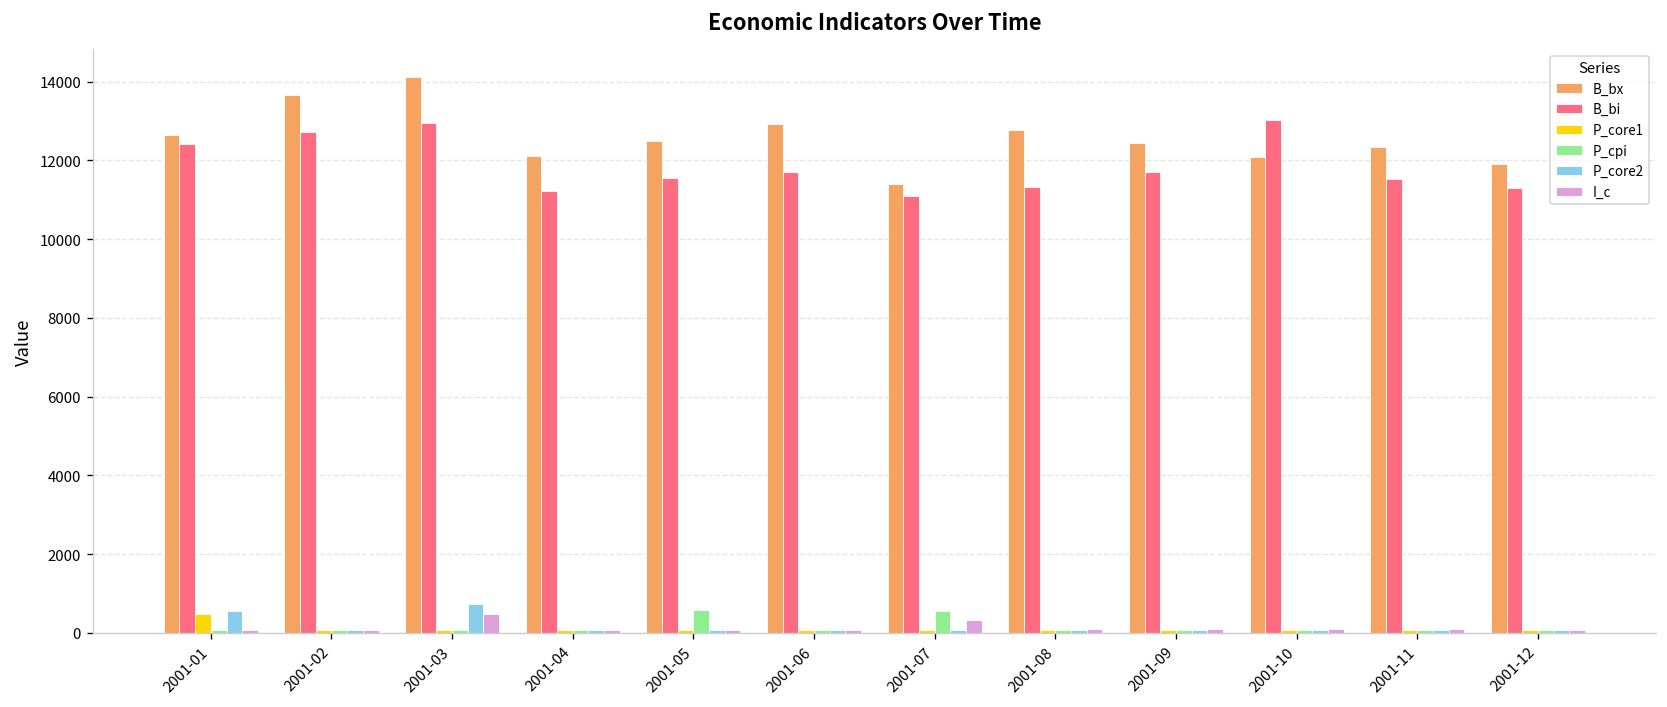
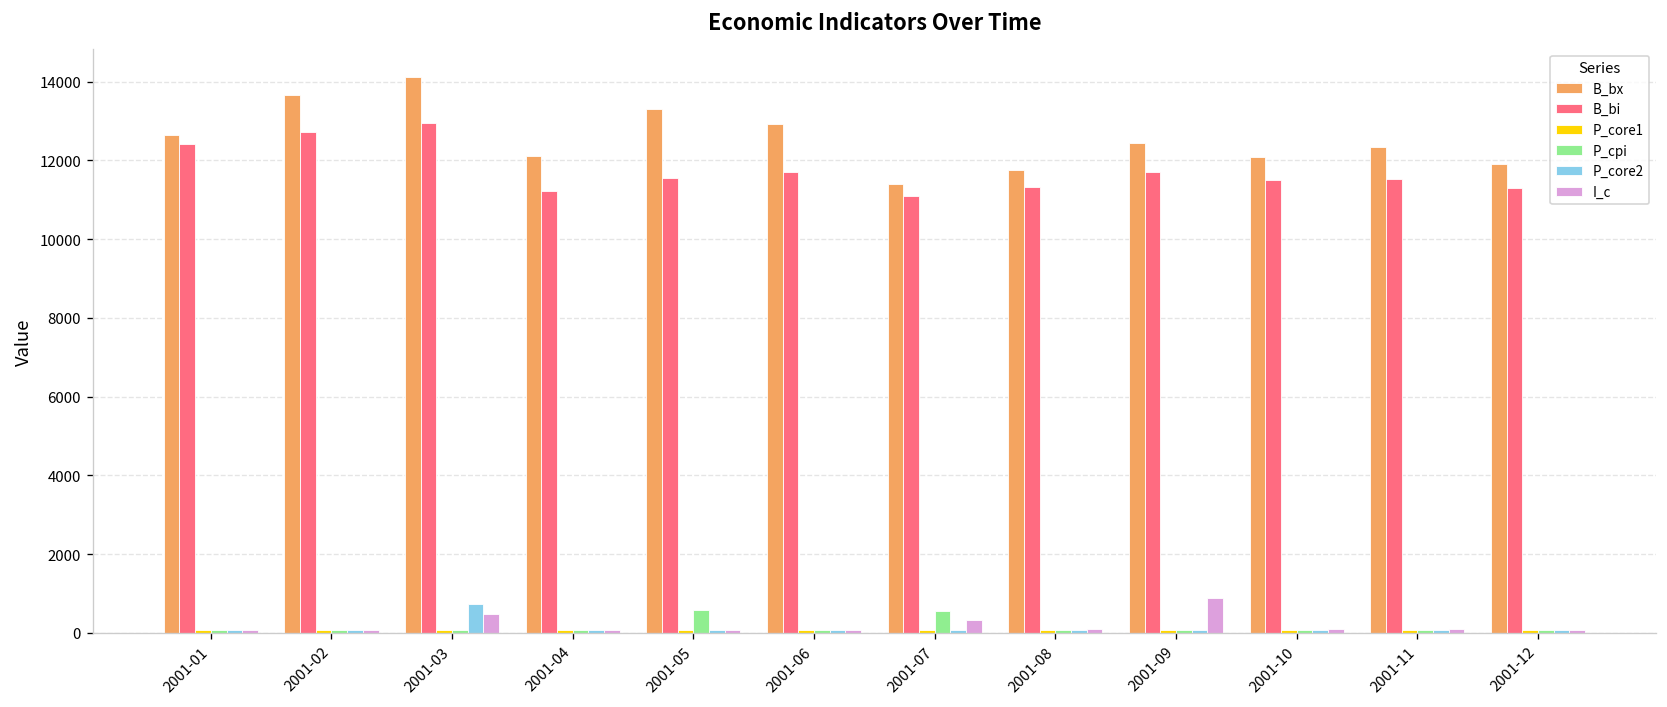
P_core1, 2001-01: 500 -> 100
P_core2, 2001-01: 600 -> 100
B_bx, 2001-05: 12500 -> 13300
B_bx, 2001-08: 12800 -> 11800
I_c, 2001-09: 100 -> 900
B_bi, 2001-10: 13000 -> 11500
